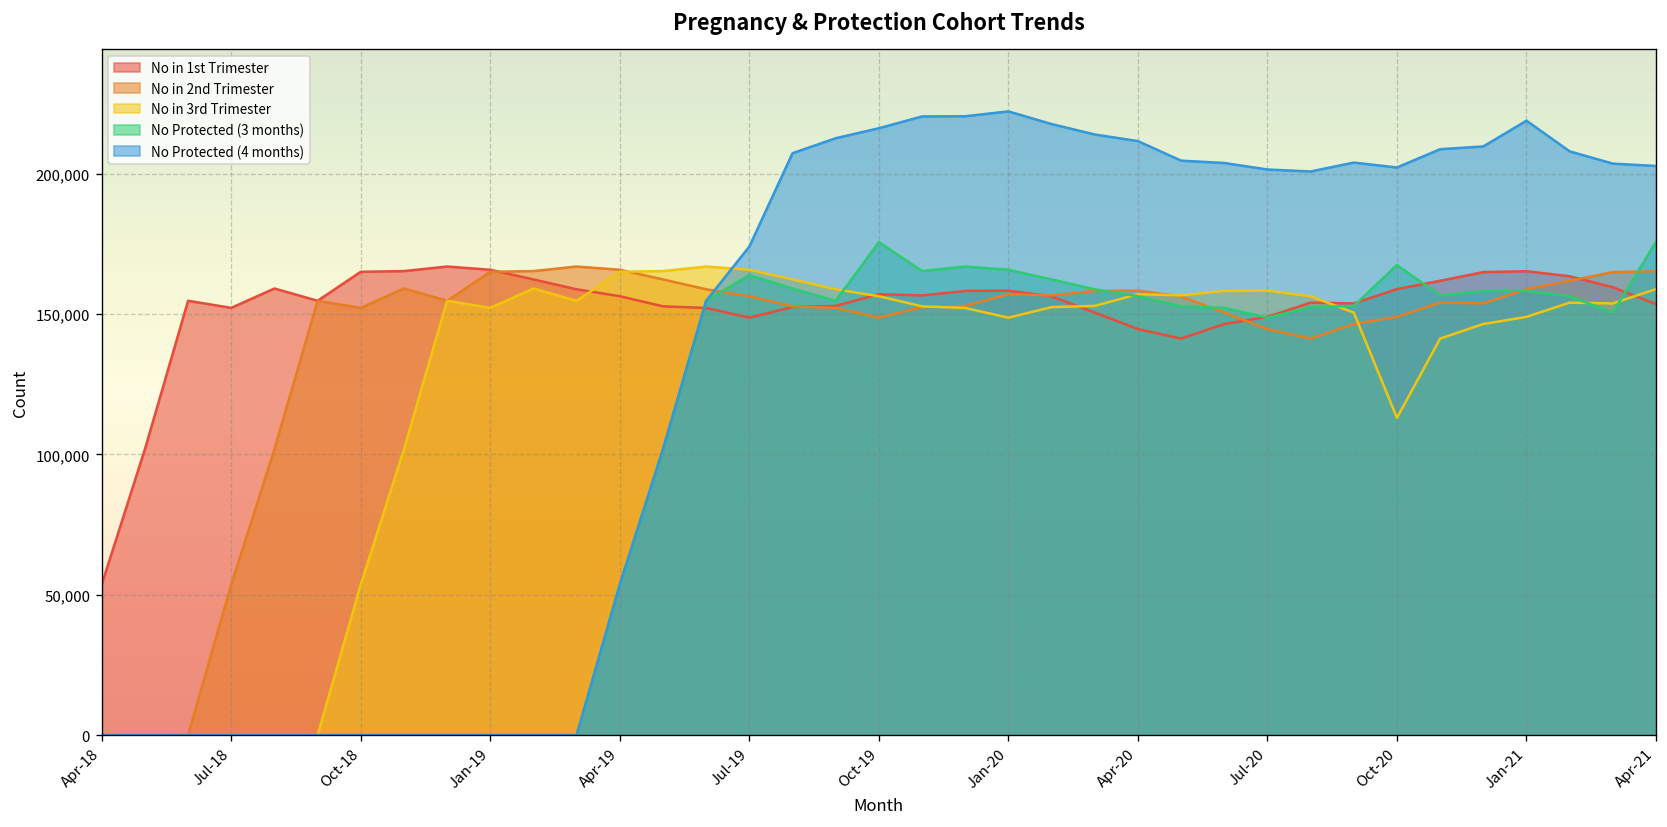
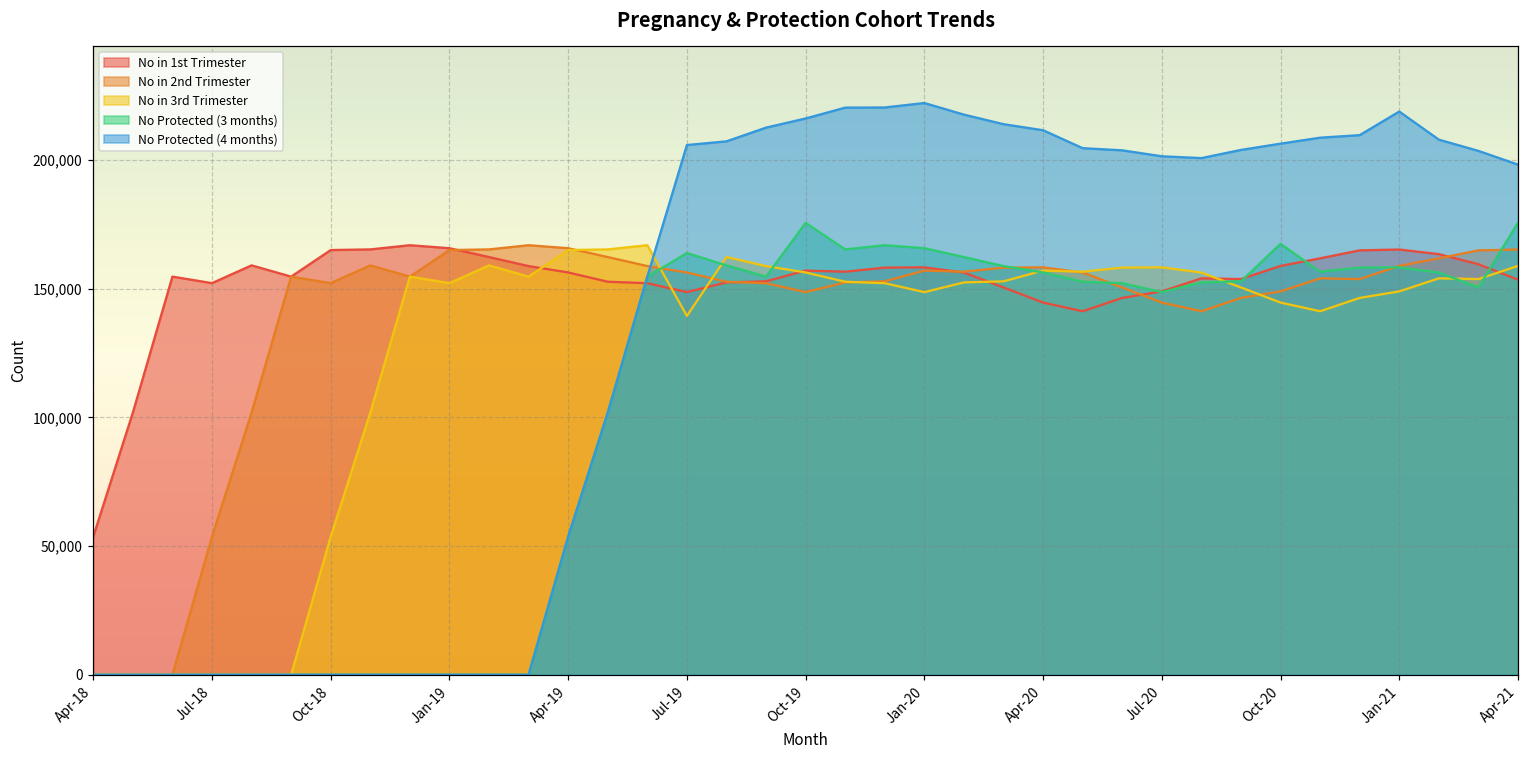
No in 3rd Trimester, Jul-19: 166,000 -> 139,000
No Protected (4 months), Jul-19: 174,000 -> 206,000
No in 3rd Trimester, Oct-20: 113,000 -> 145,000
No Protected (4 months), Oct-20: 202,000 -> 206,000
No Protected (4 months), Apr-21: 203,000 -> 198,000
